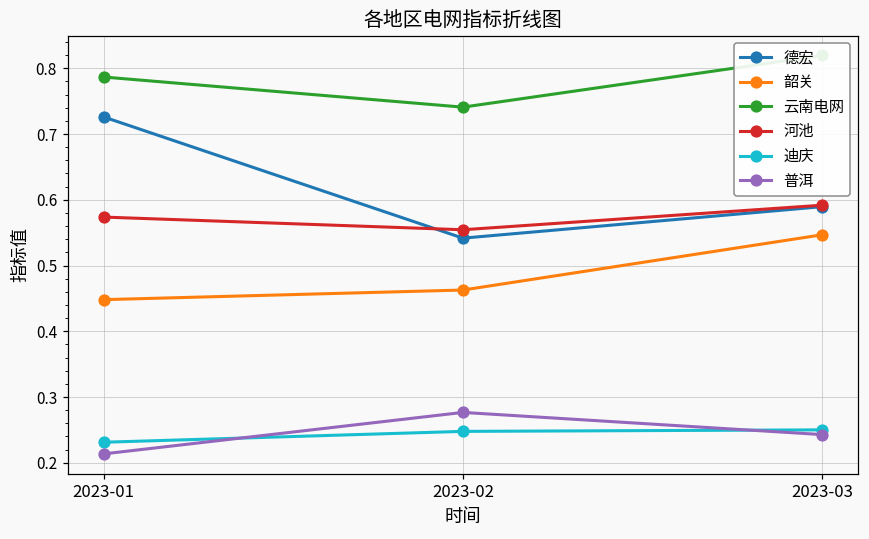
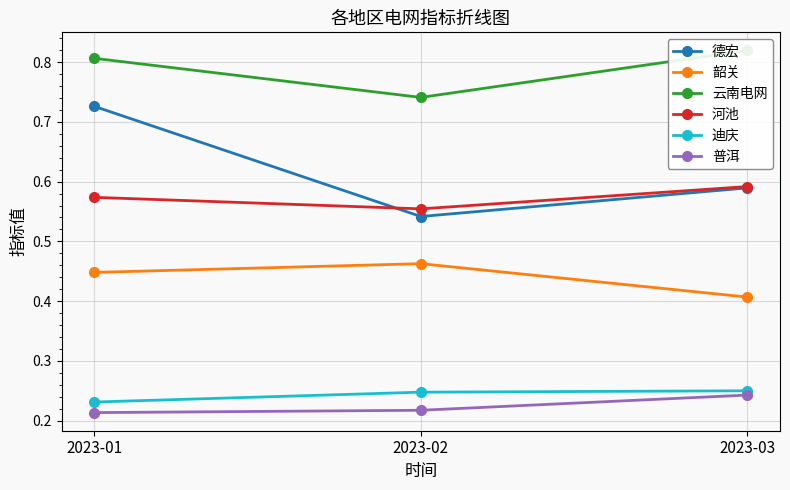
云南电网, 2023-01: 0.79 -> 0.81
普洱, 2023-02: 0.28 -> 0.22
韶关, 2023-03: 0.55 -> 0.41
